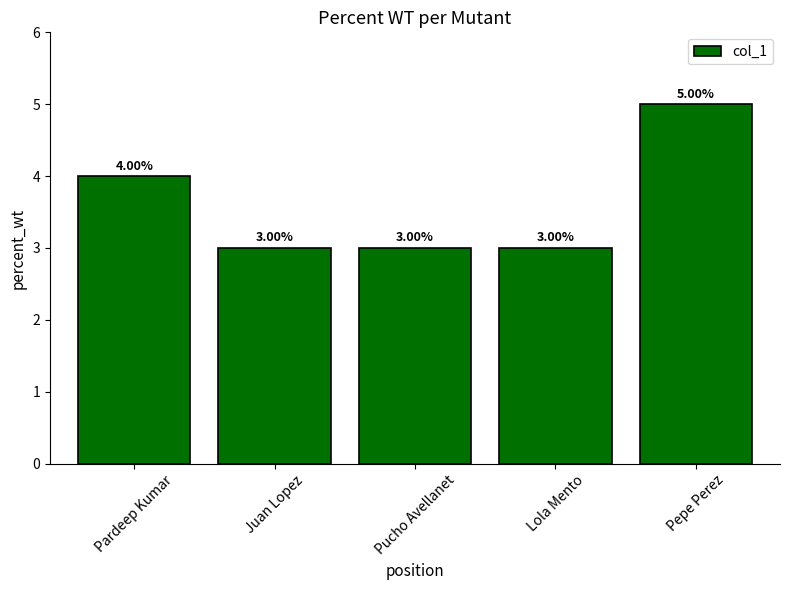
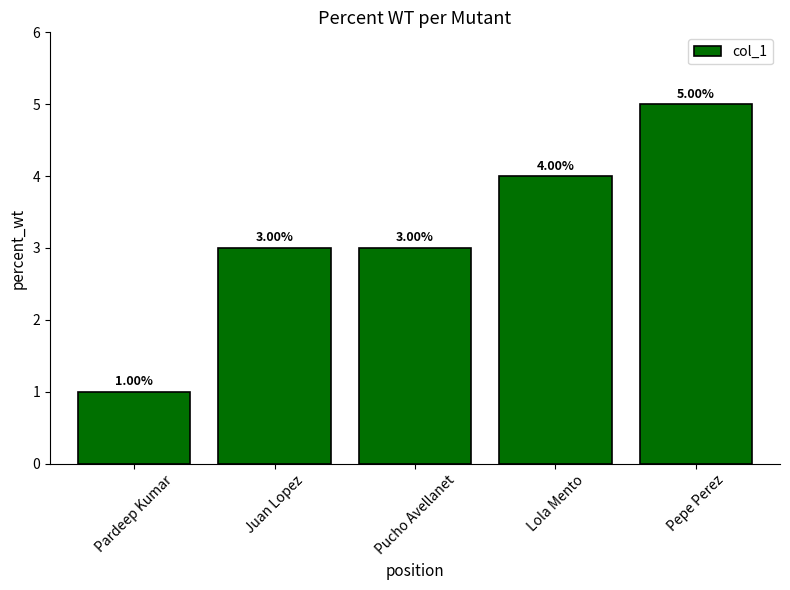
Pardeep Kumar: 4.00% -> 1.00%
Lola Mento: 3.00% -> 4.00%
